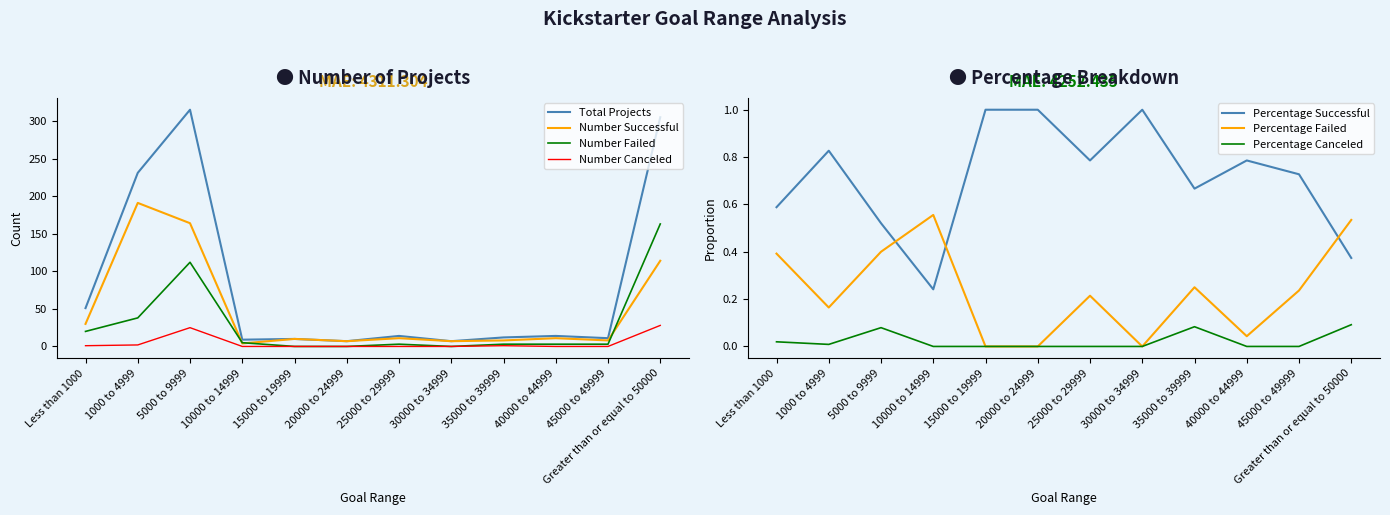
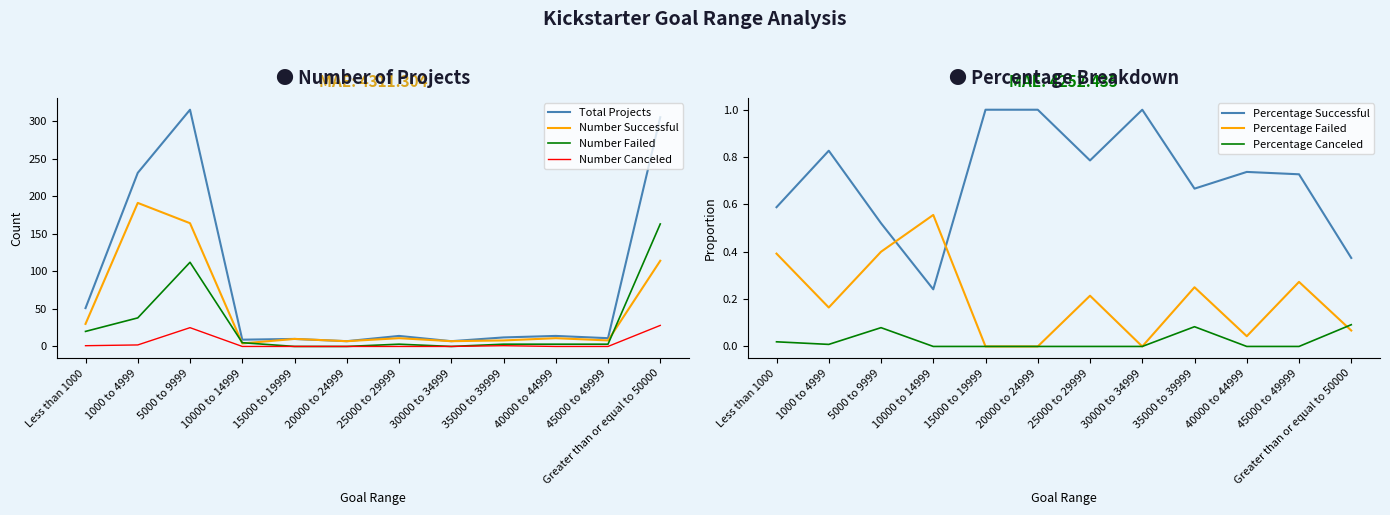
● Percentage Breakdown, Percentage Successful, 40000 to 44999: 0.79 -> 0.74
● Percentage Breakdown, Percentage Failed, 45000 to 49999: 0.24 -> 0.27
● Percentage Breakdown, Percentage Failed, Greater than or equal to 50000: 0.53 -> 0.07
